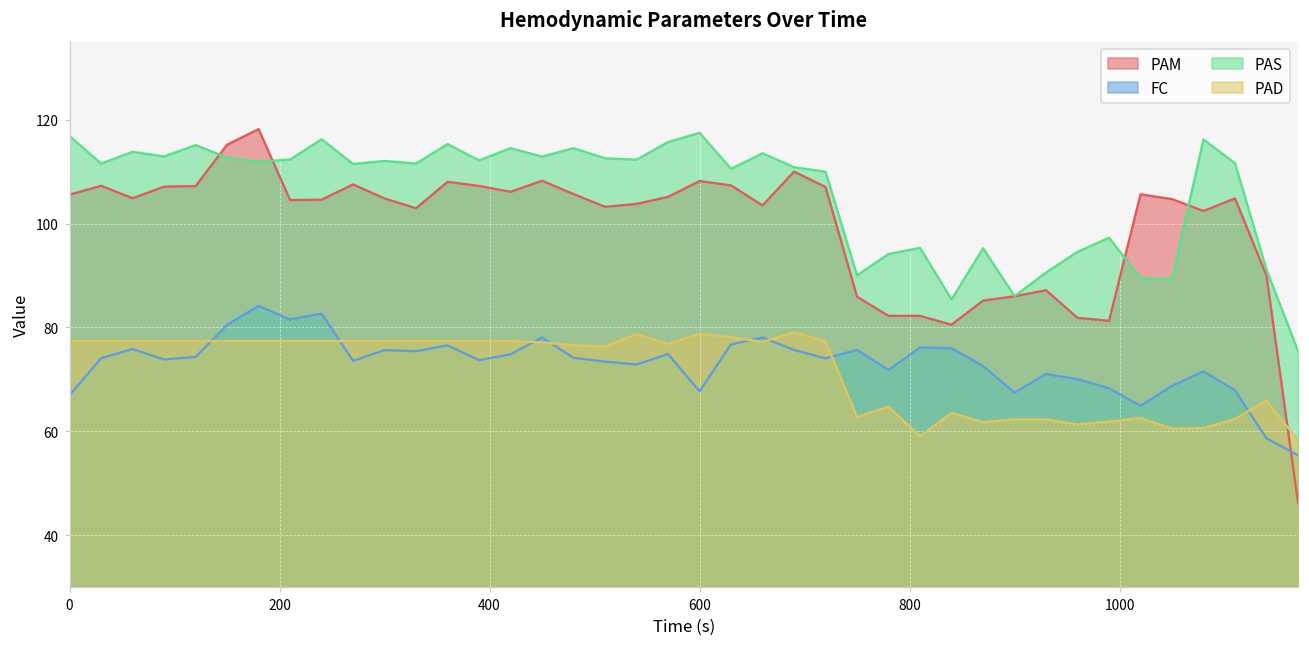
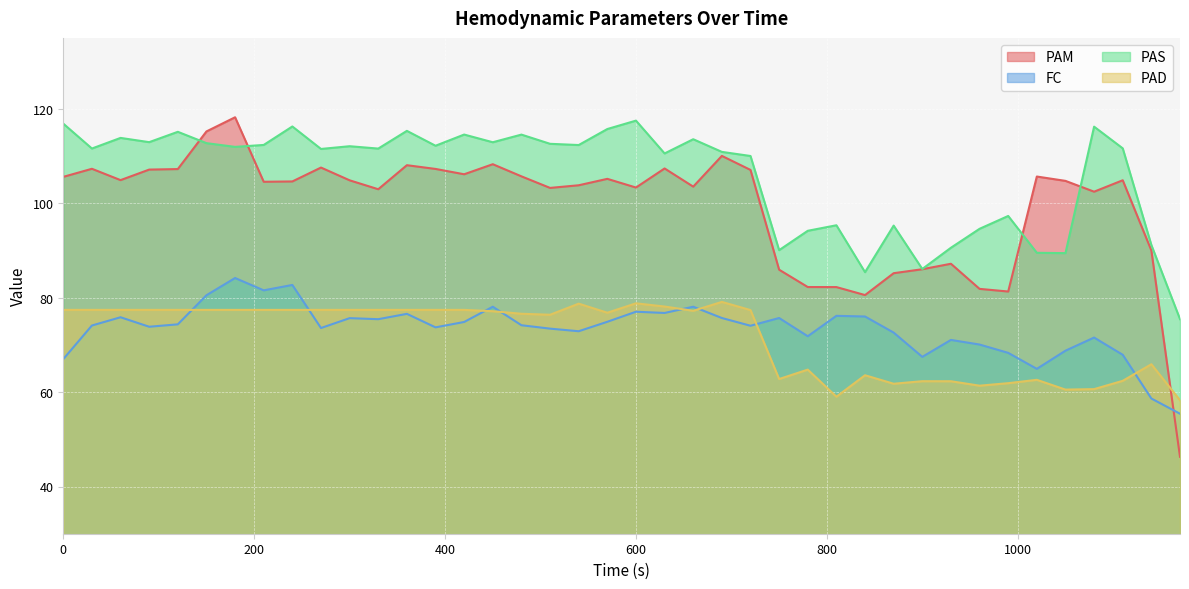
PAM, 600: 108 -> 103
FC, 600: 68 -> 77
